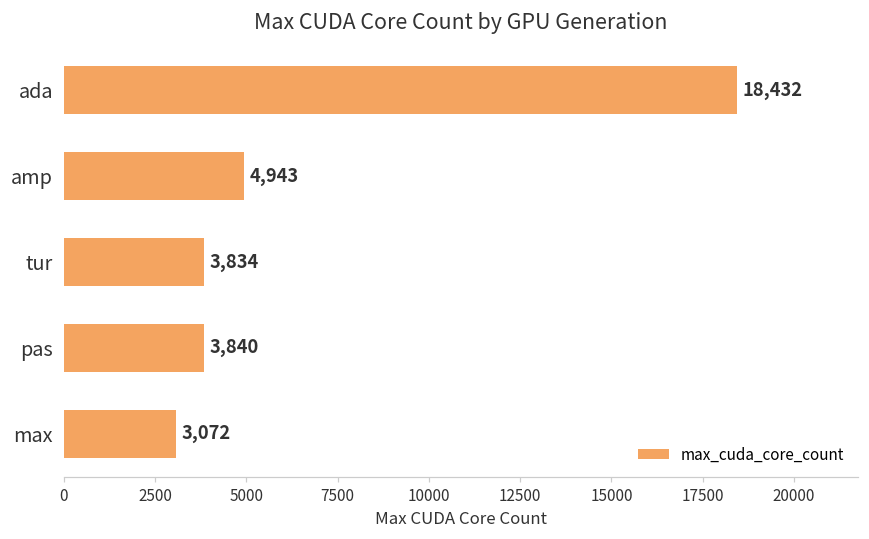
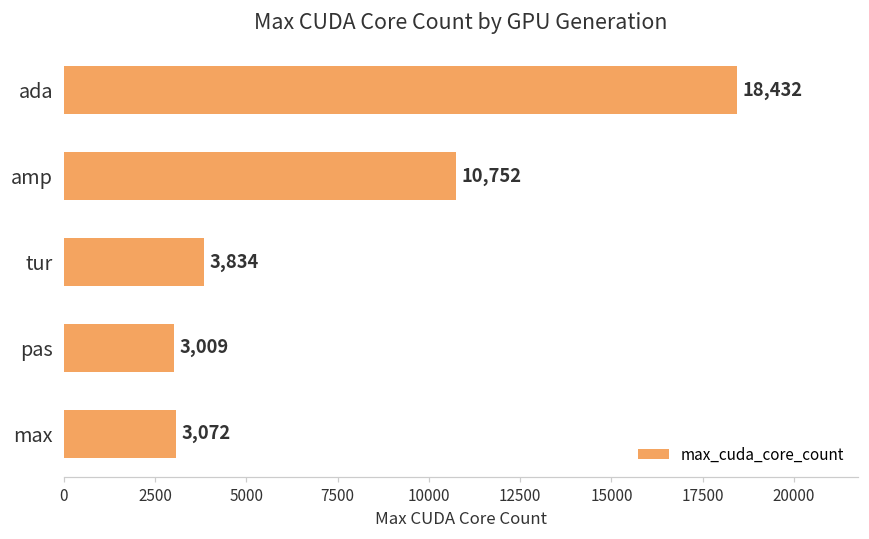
amp: 4,943 -> 10,752
pas: 3,840 -> 3,009
